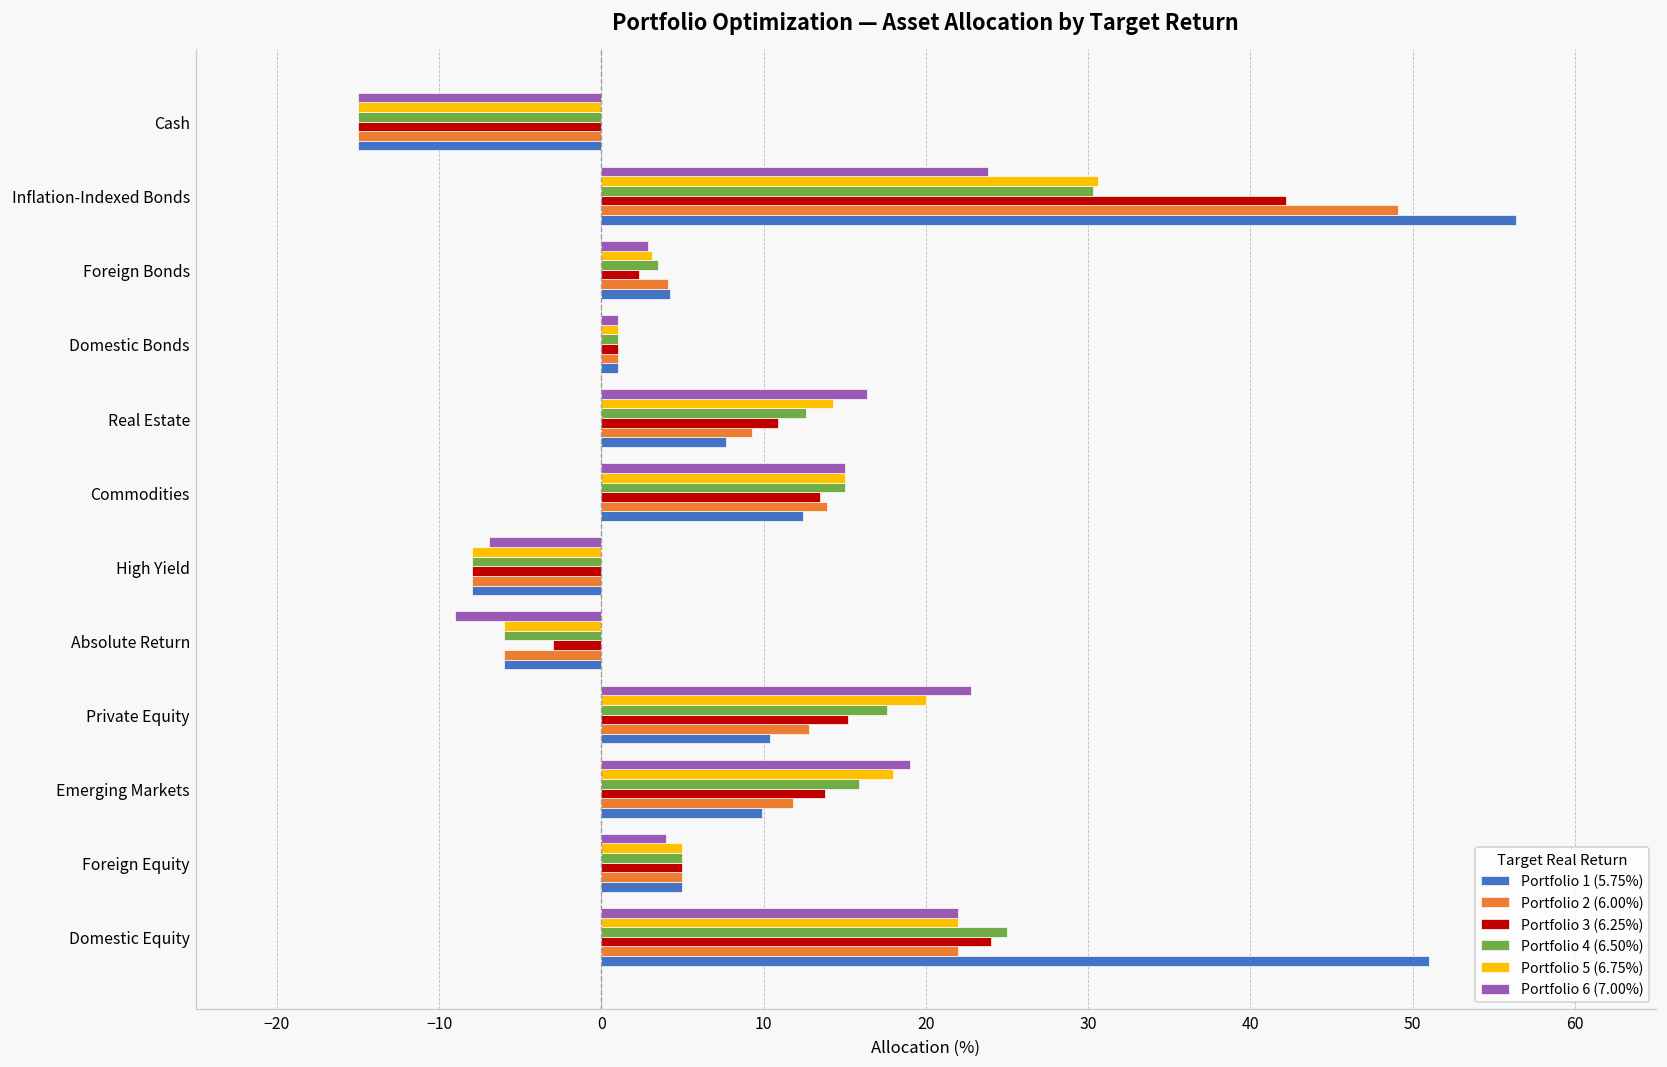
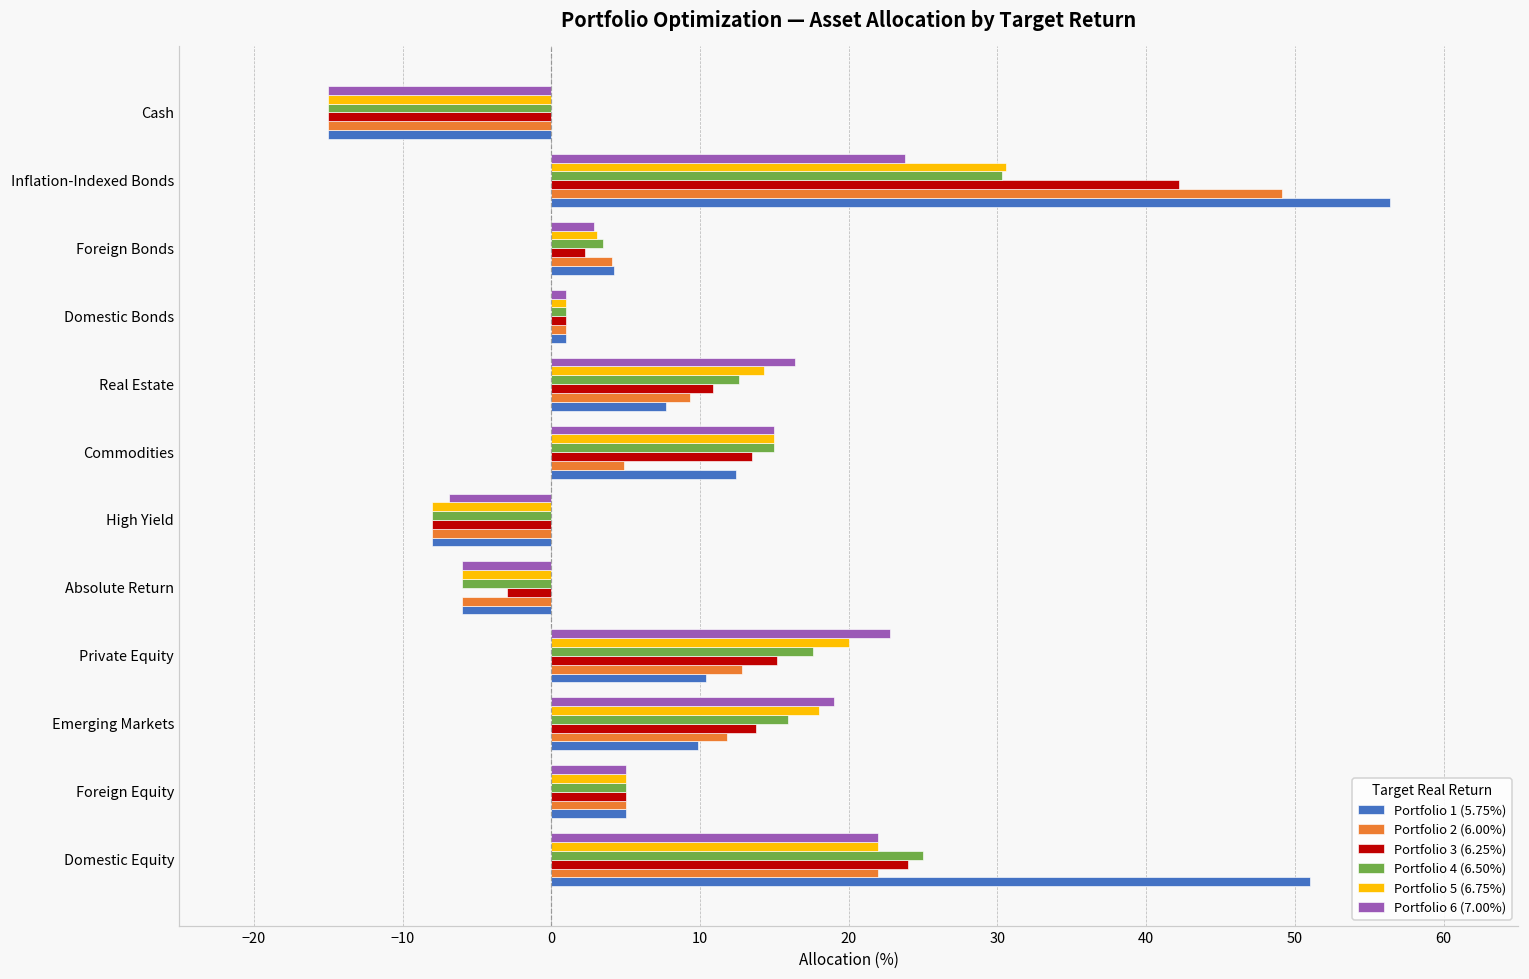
Portfolio 2 (6.00%), Commodities: 13.9 -> 4.9
Portfolio 6 (7.00%), Absolute Return: -9 -> -6
Portfolio 6 (7.00%), Foreign Equity: 4 -> 5
